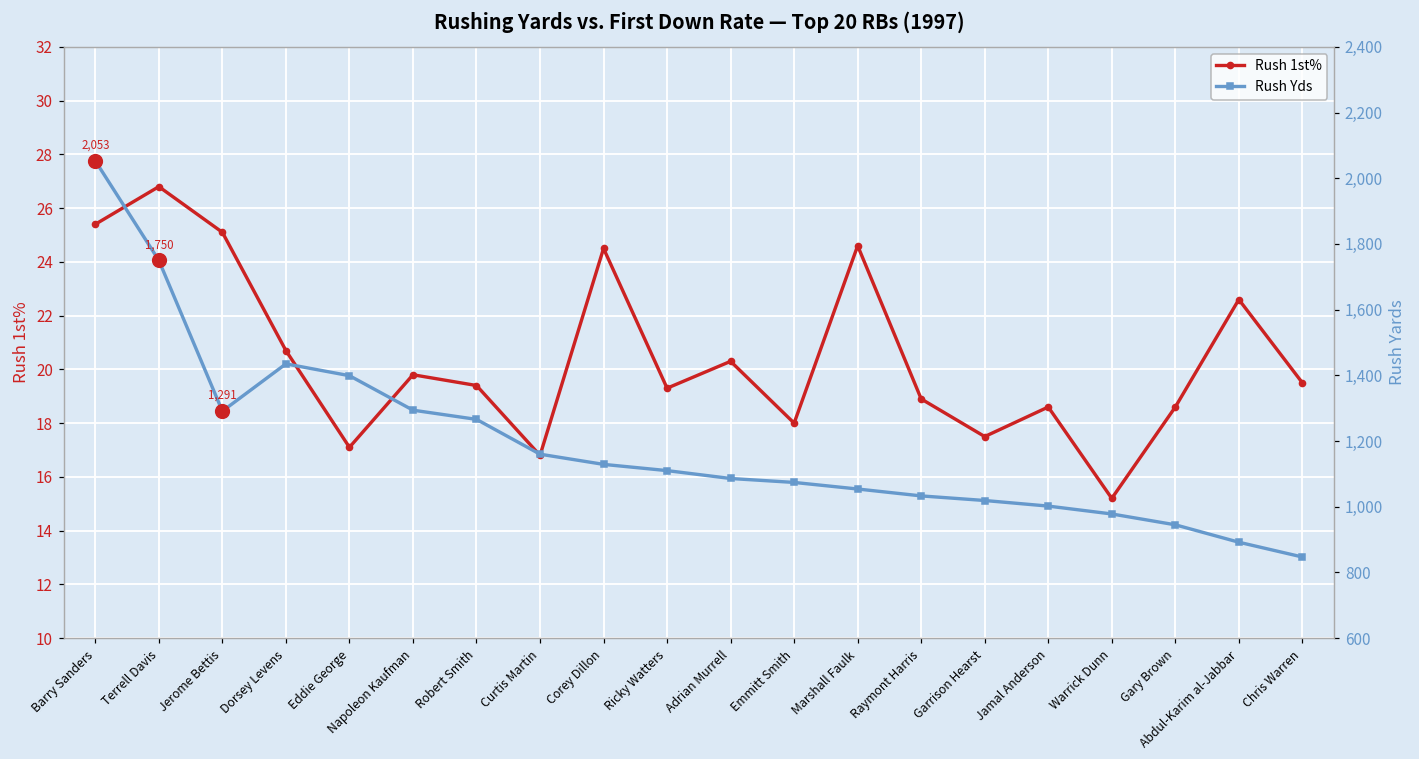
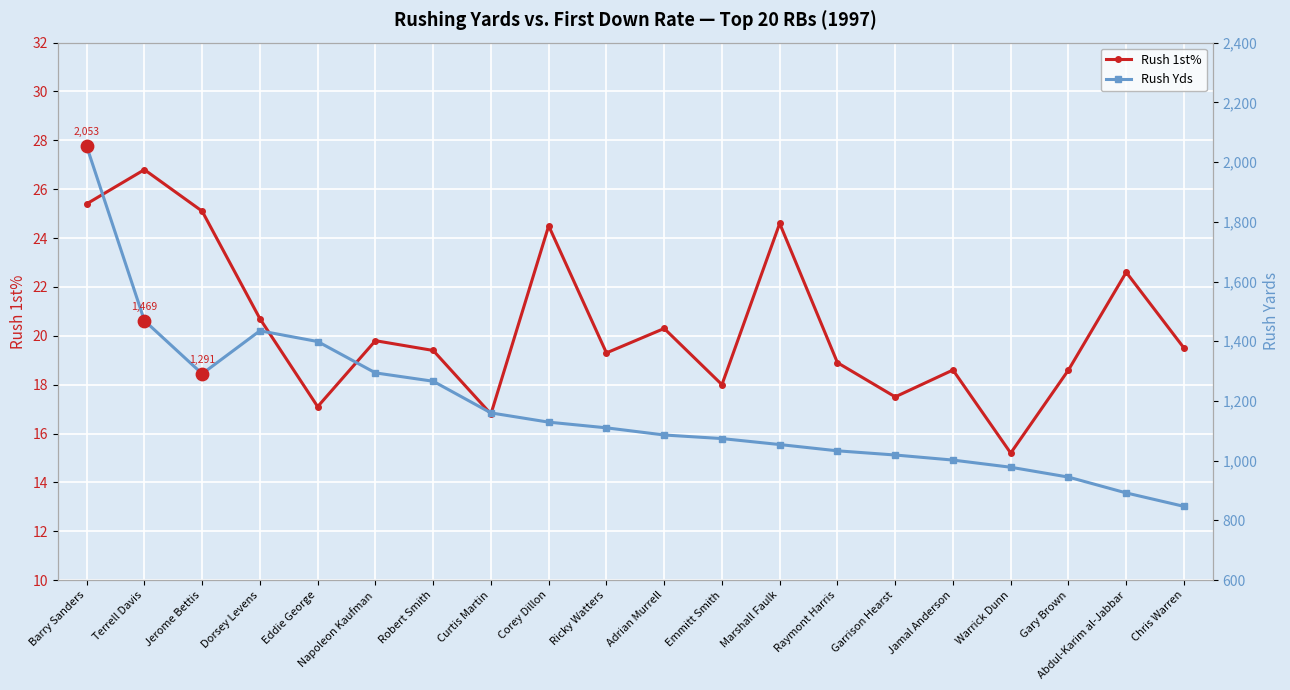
Rush Yds, Terrell Davis: 1,750 -> 1,469
